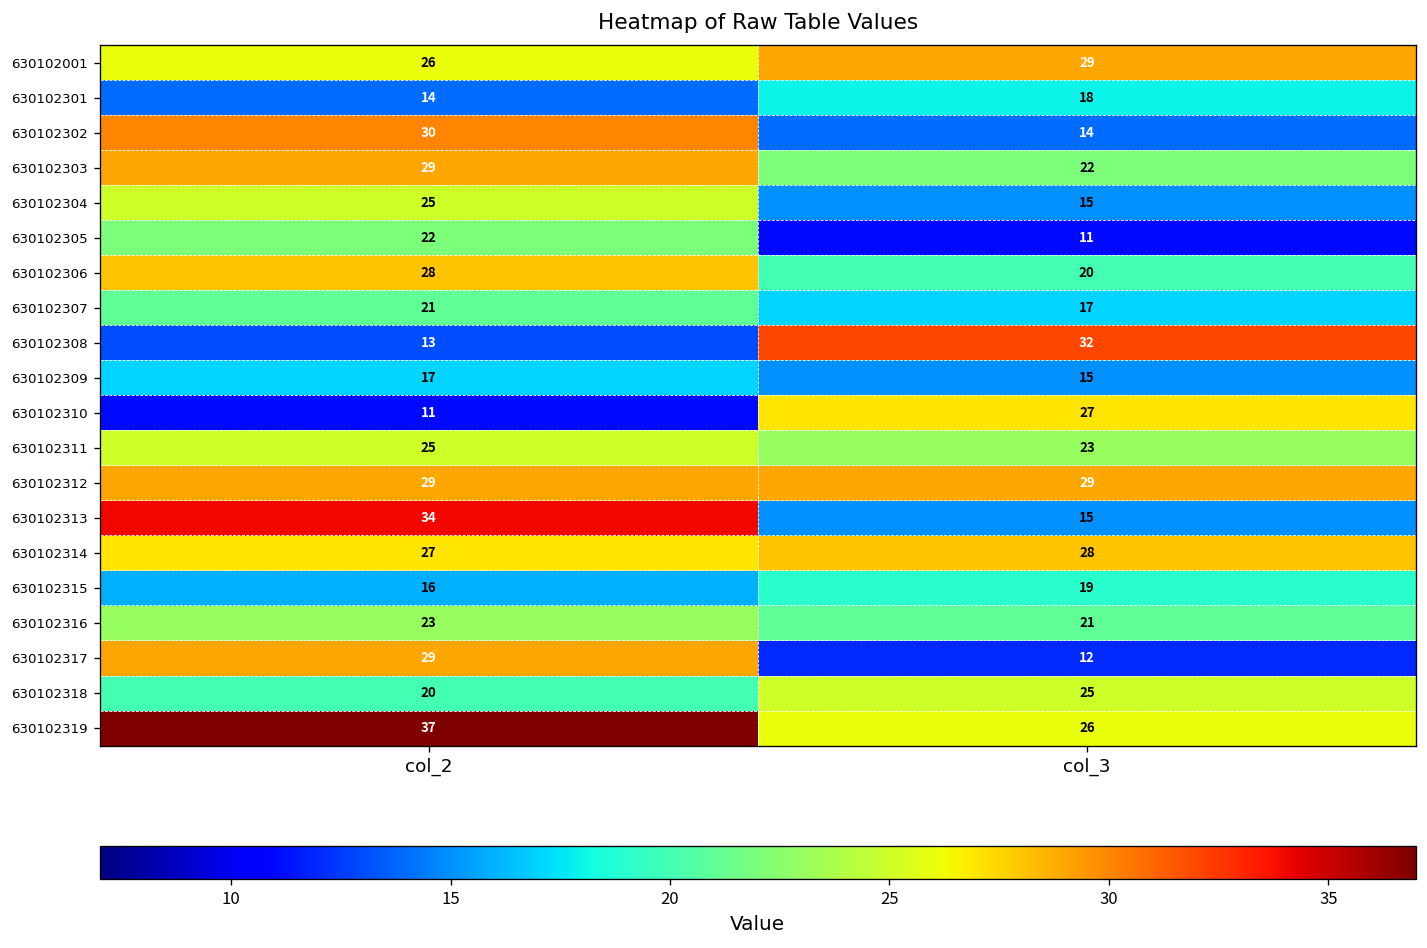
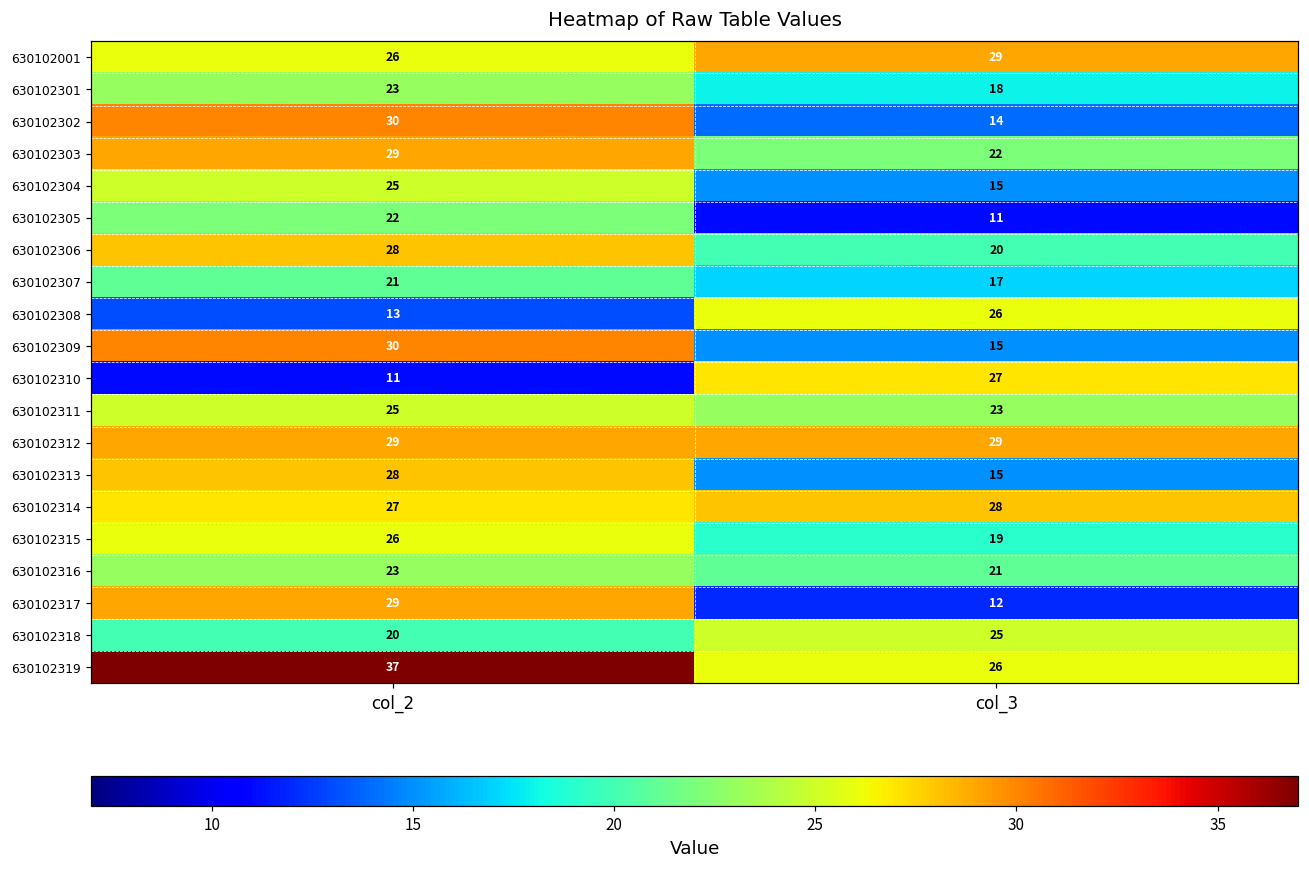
630102301, col_2: 14 -> 23
630102308, col_3: 32 -> 26
630102309, col_2: 17 -> 30
630102313, col_2: 34 -> 28
630102315, col_2: 16 -> 26
